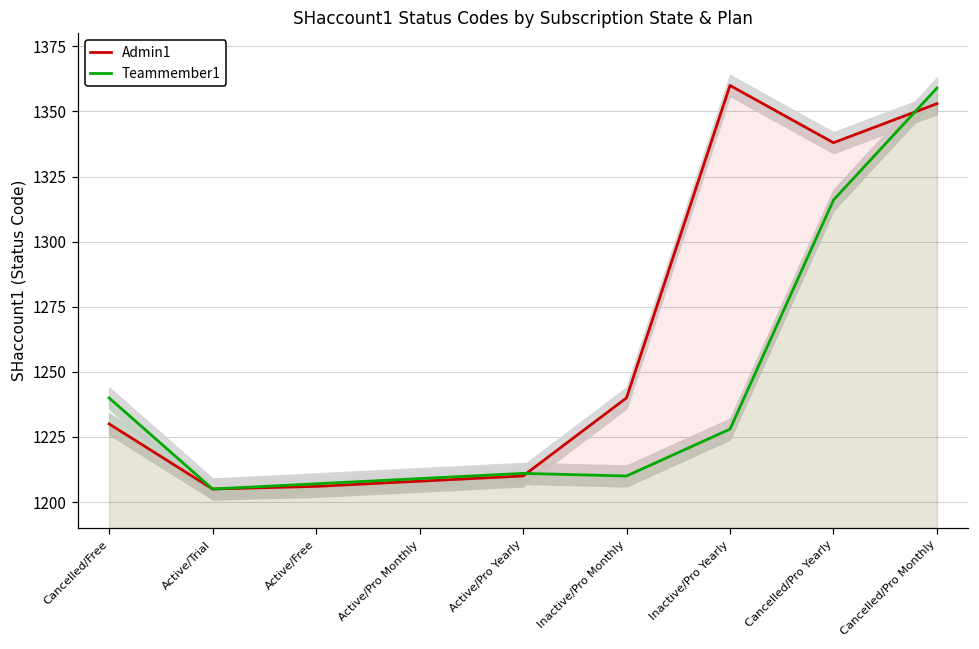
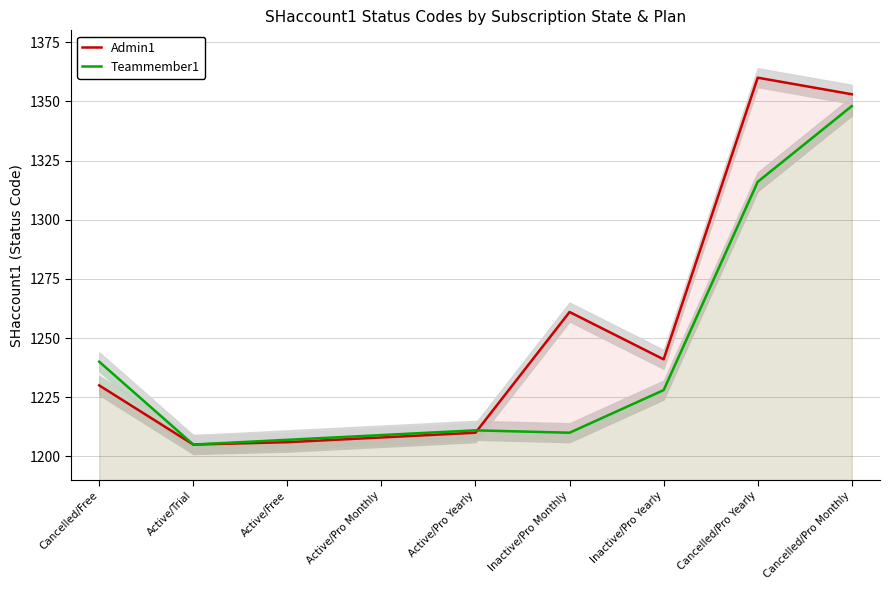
Admin1, Inactive/Pro Monthly: 1240 -> 1261
Admin1, Inactive/Pro Yearly: 1360 -> 1241
Admin1, Cancelled/Pro Yearly: 1338 -> 1360
Teammember1, Cancelled/Pro Monthly: 1359 -> 1348
